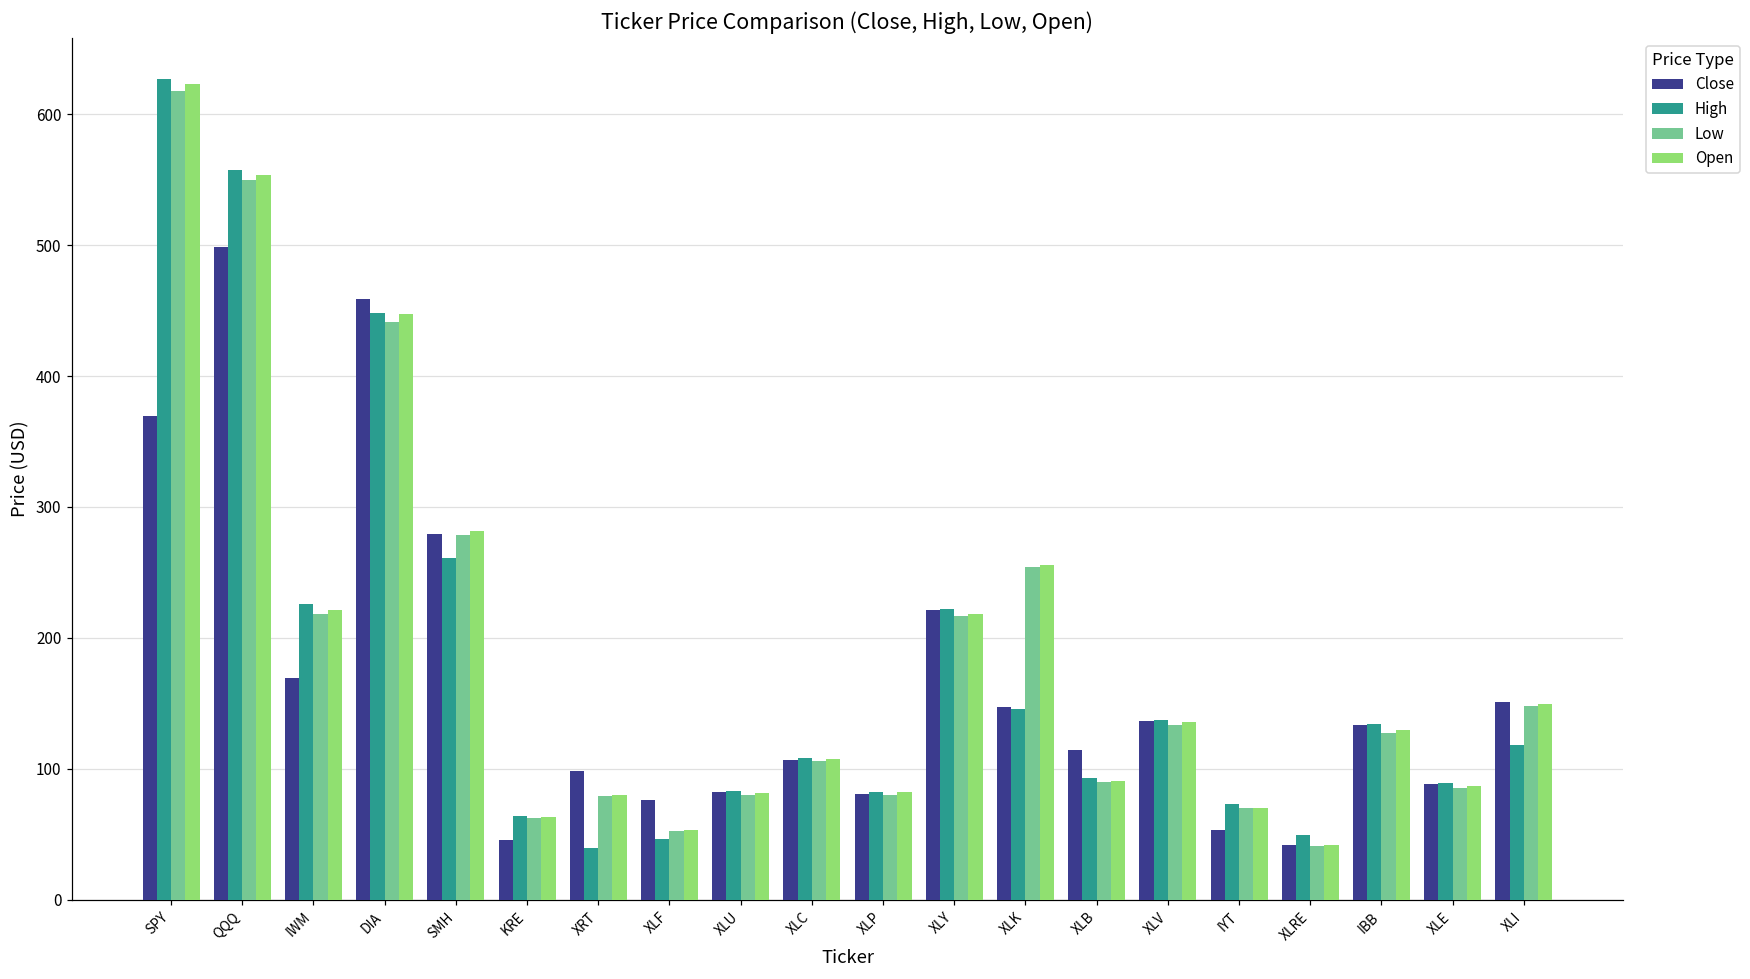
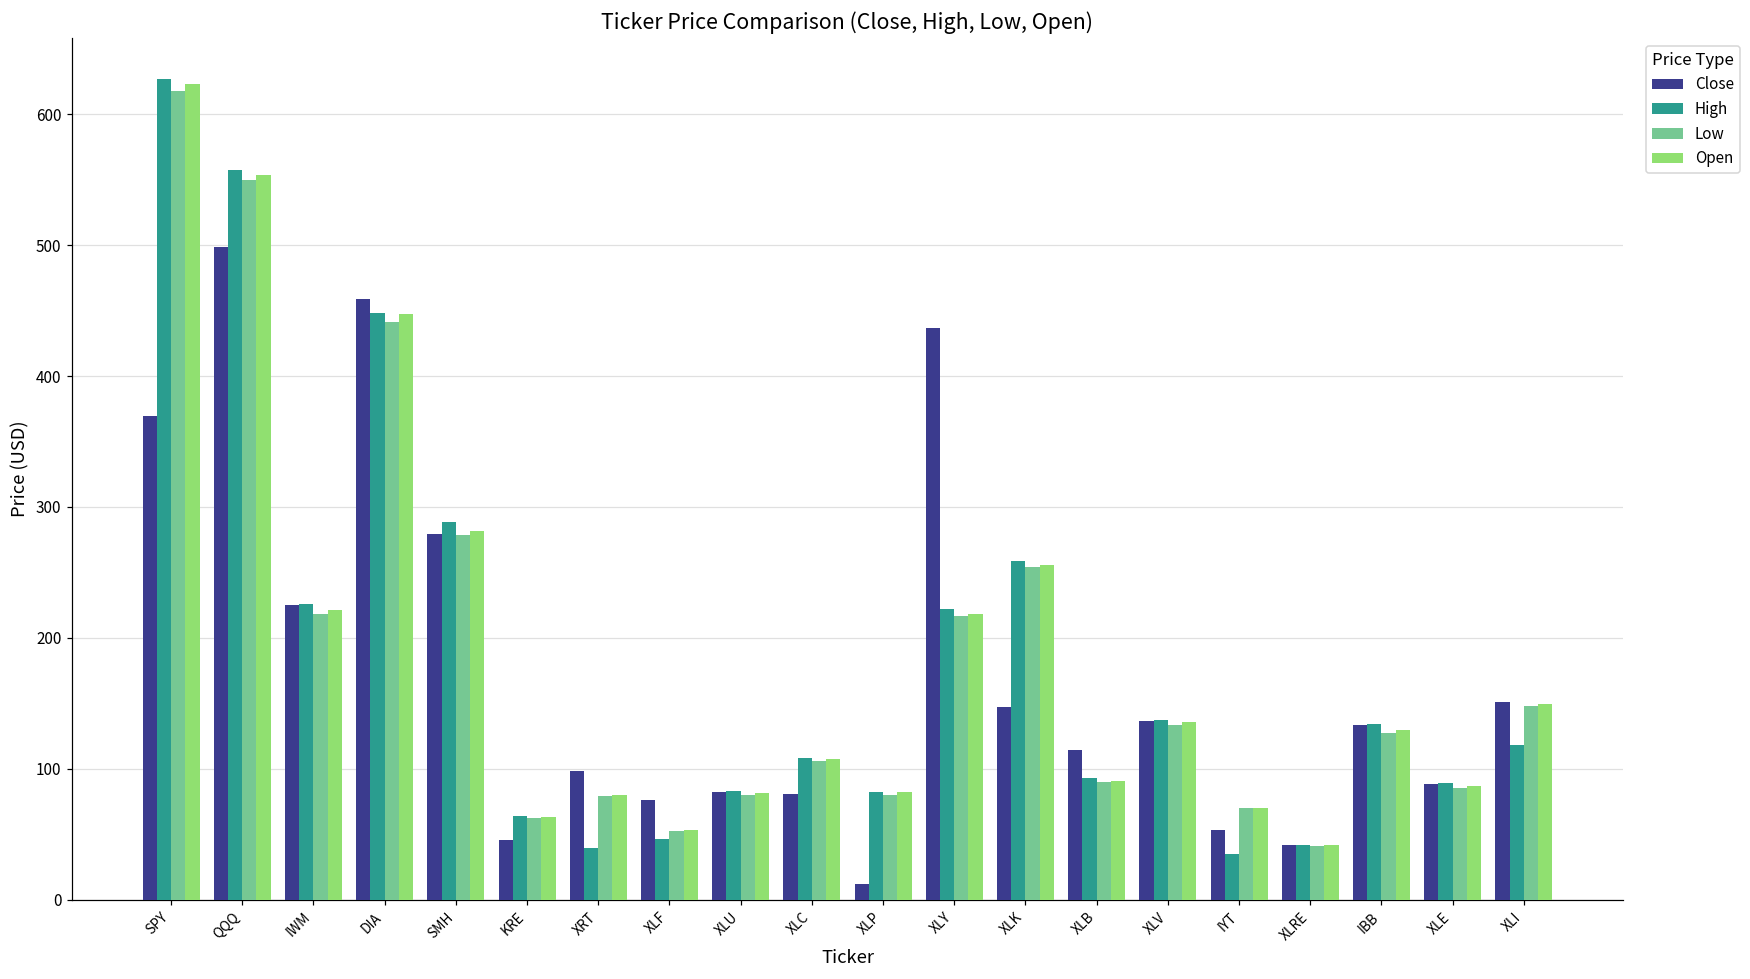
Close, IWM: 170 -> 225
High, SMH: 261 -> 288
Close, XLC: 107 -> 81
Close, XLP: 81 -> 12
Close, XLY: 221 -> 436
High, XLK: 146 -> 259
High, IYT: 73 -> 35
High, XLRE: 50 -> 42
